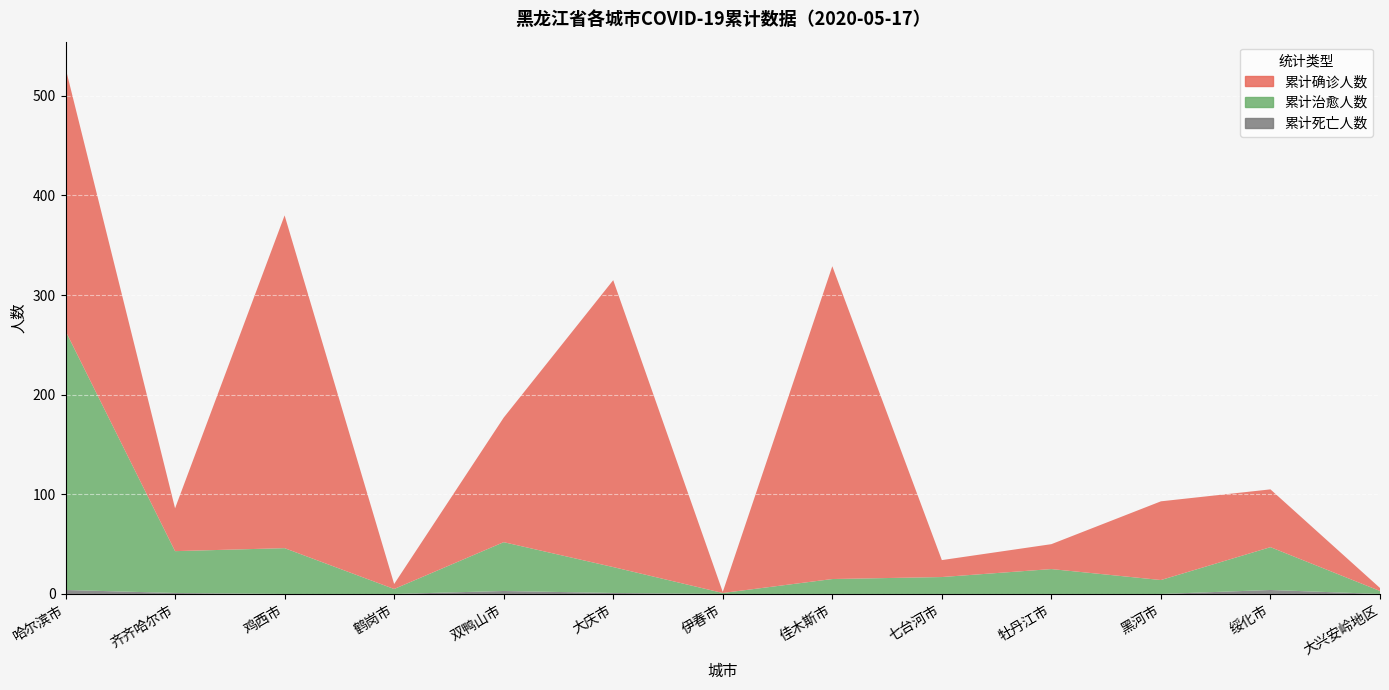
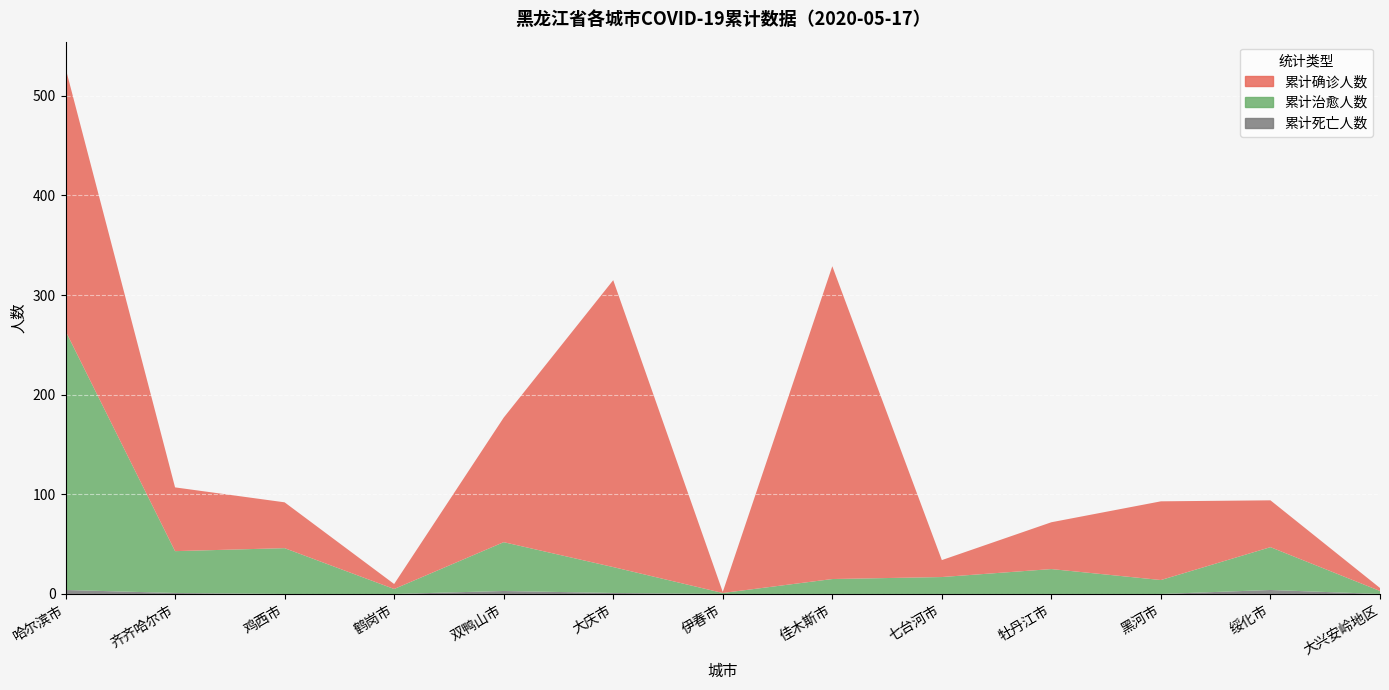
累计确诊人数, 齐齐哈尔市: 40 -> 60
累计确诊人数, 鸡西市: 330 -> 50
累计确诊人数, 牡丹江市: 30 -> 50
累计确诊人数, 绥化市: 60 -> 50
